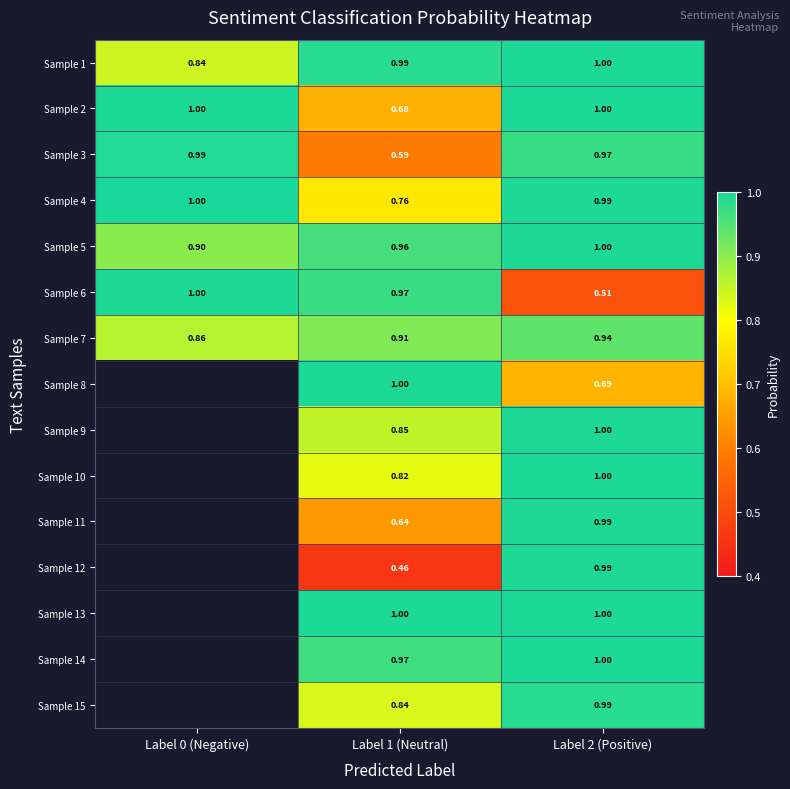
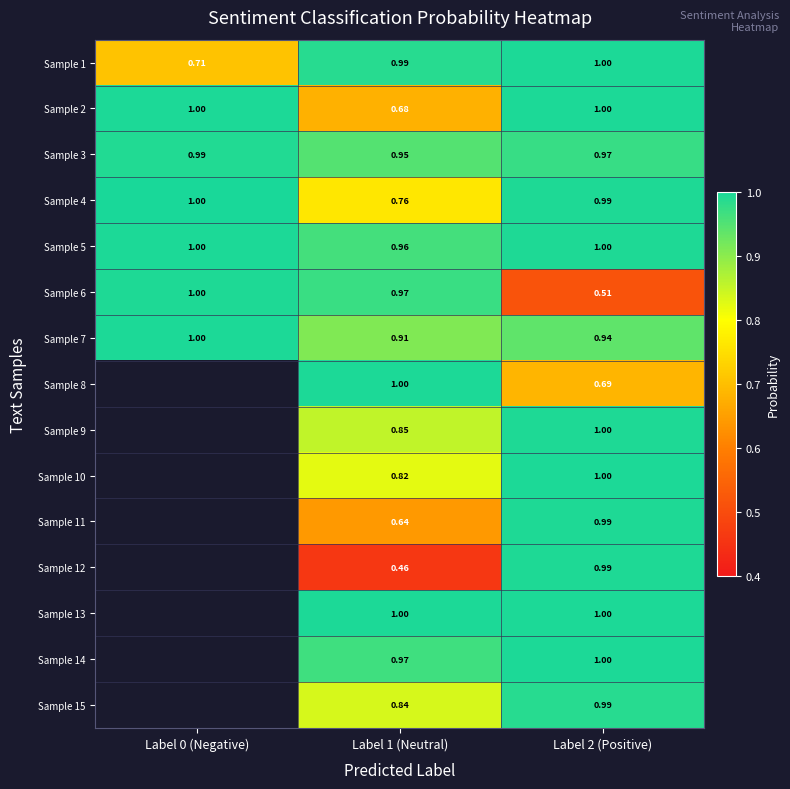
Sample 1, Label 0 (Negative): 0.84 -> 0.71
Sample 3, Label 1 (Neutral): 0.59 -> 0.95
Sample 5, Label 0 (Negative): 0.90 -> 1.00
Sample 7, Label 0 (Negative): 0.86 -> 1.00
